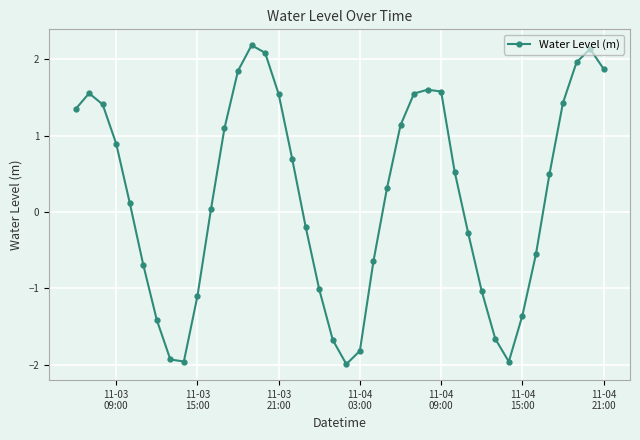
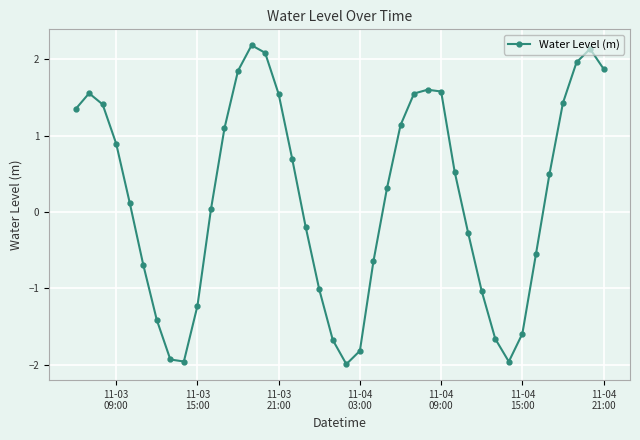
11-03 15:00: -1.1 -> -1.2
11-04 15:00: -1.4 -> -1.6
